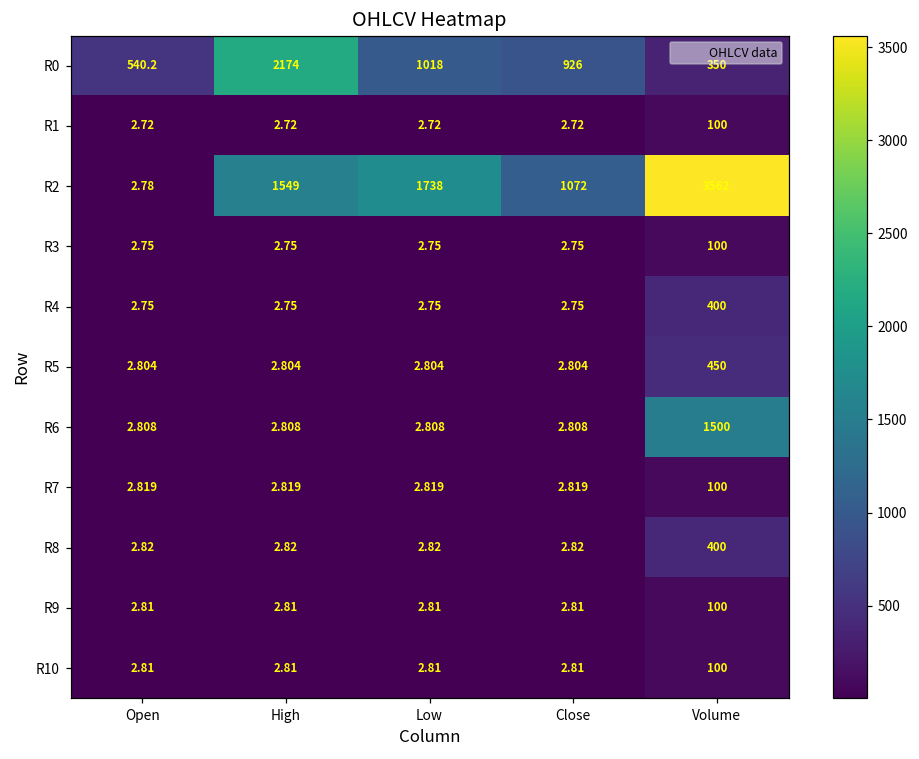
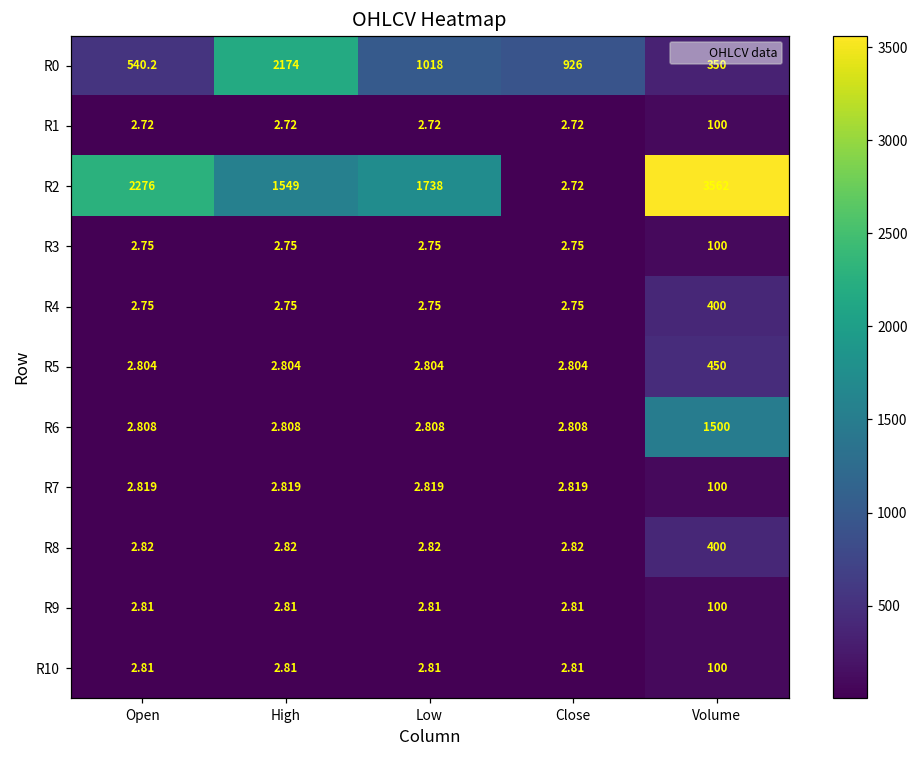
R2, Open: 2.78 -> 2276
R2, Close: 1072 -> 2.72
